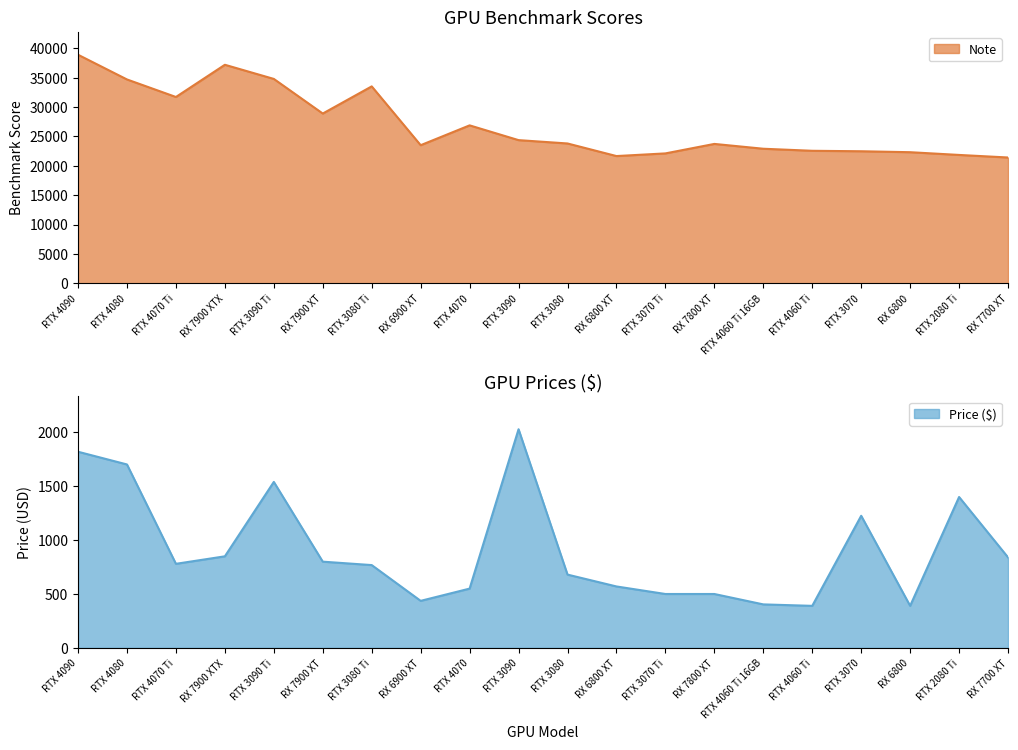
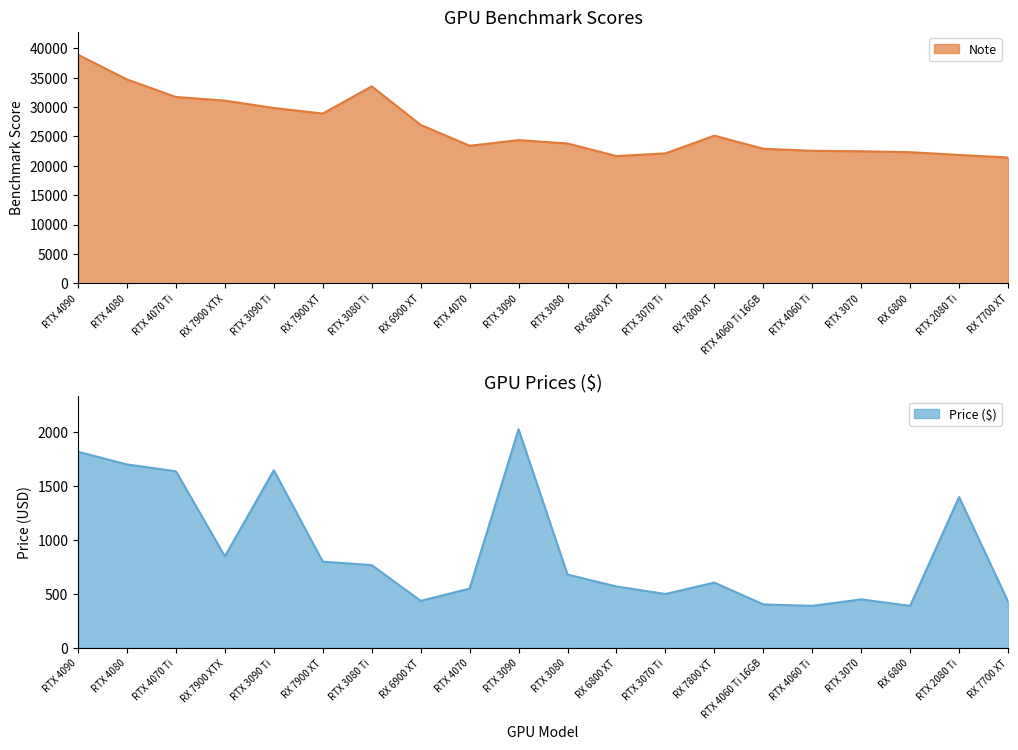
GPU Benchmark Scores, RX 7900 XTX: 37000 -> 31000
GPU Benchmark Scores, RTX 3090 Ti: 35000 -> 30000
GPU Benchmark Scores, RX 6900 XT: 23000 -> 27000
GPU Benchmark Scores, RTX 4070: 27000 -> 23000
GPU Benchmark Scores, RX 7800 XT: 24000 -> 25000
GPU Prices ($), RTX 4070 Ti: 780 -> 1640
GPU Prices ($), RTX 3090 Ti: 1540 -> 1650
GPU Prices ($), RX 7800 XT: 500 -> 610
GPU Prices ($), RTX 3070: 1230 -> 450
GPU Prices ($), RX 7700 XT: 840 -> 430
